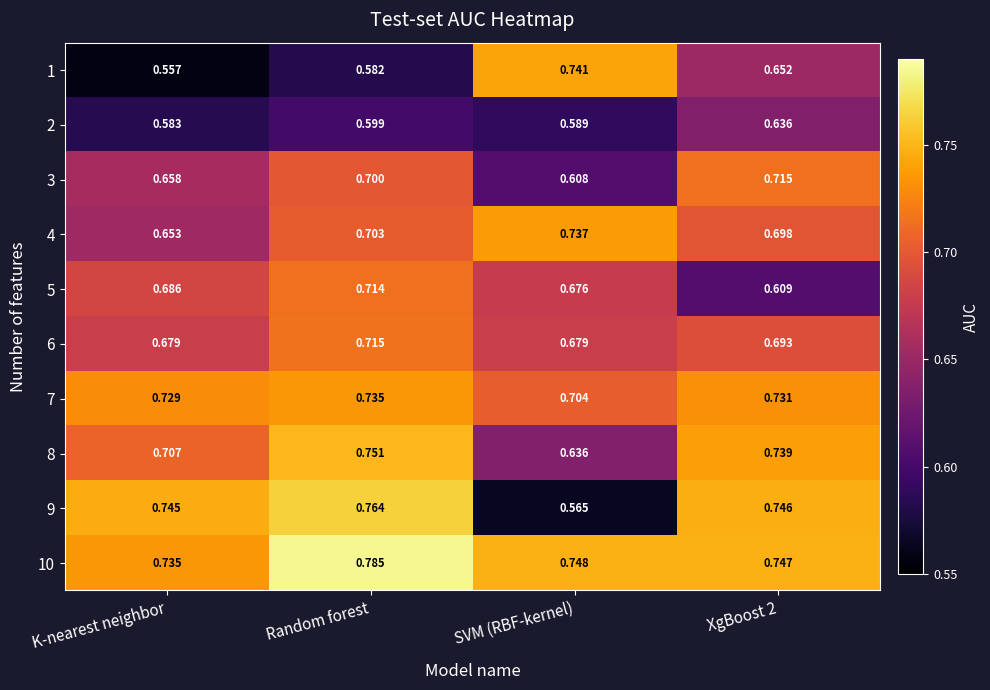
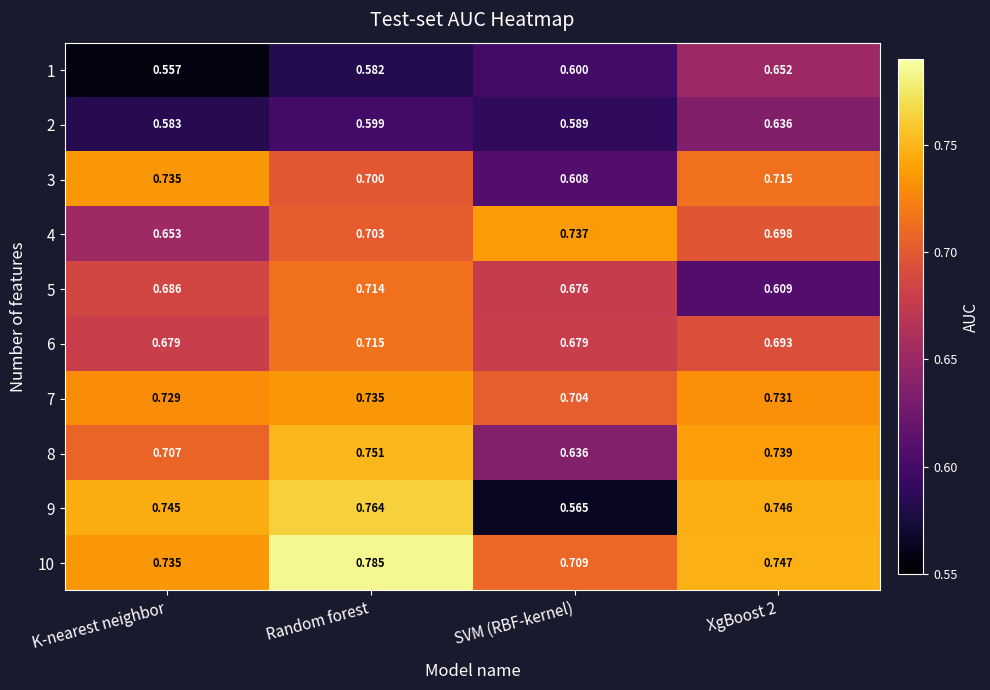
1, SVM (RBF-kernel): 0.741 -> 0.600
3, K-nearest neighbor: 0.658 -> 0.735
10, SVM (RBF-kernel): 0.748 -> 0.709
